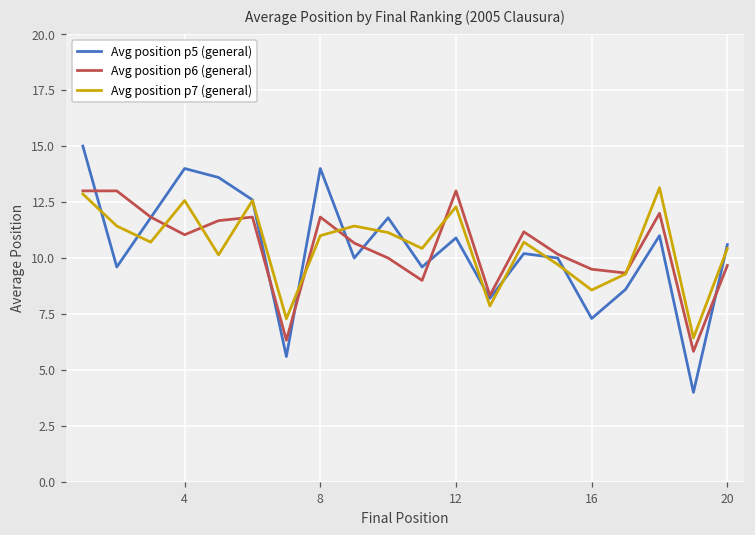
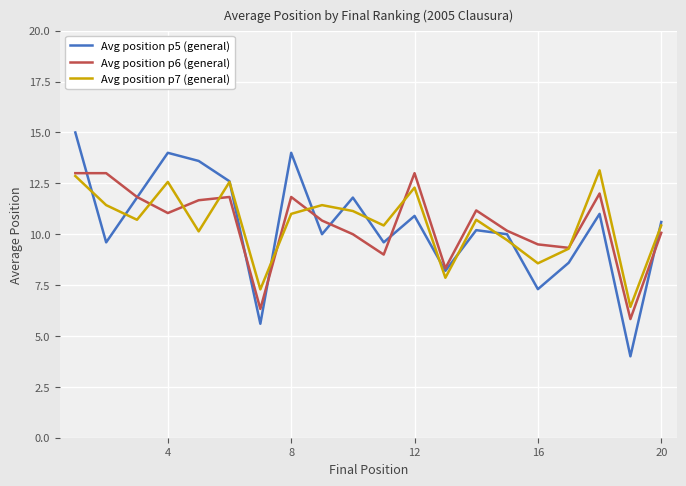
Avg position p6 (general), 20: 9.7 -> 10.1
